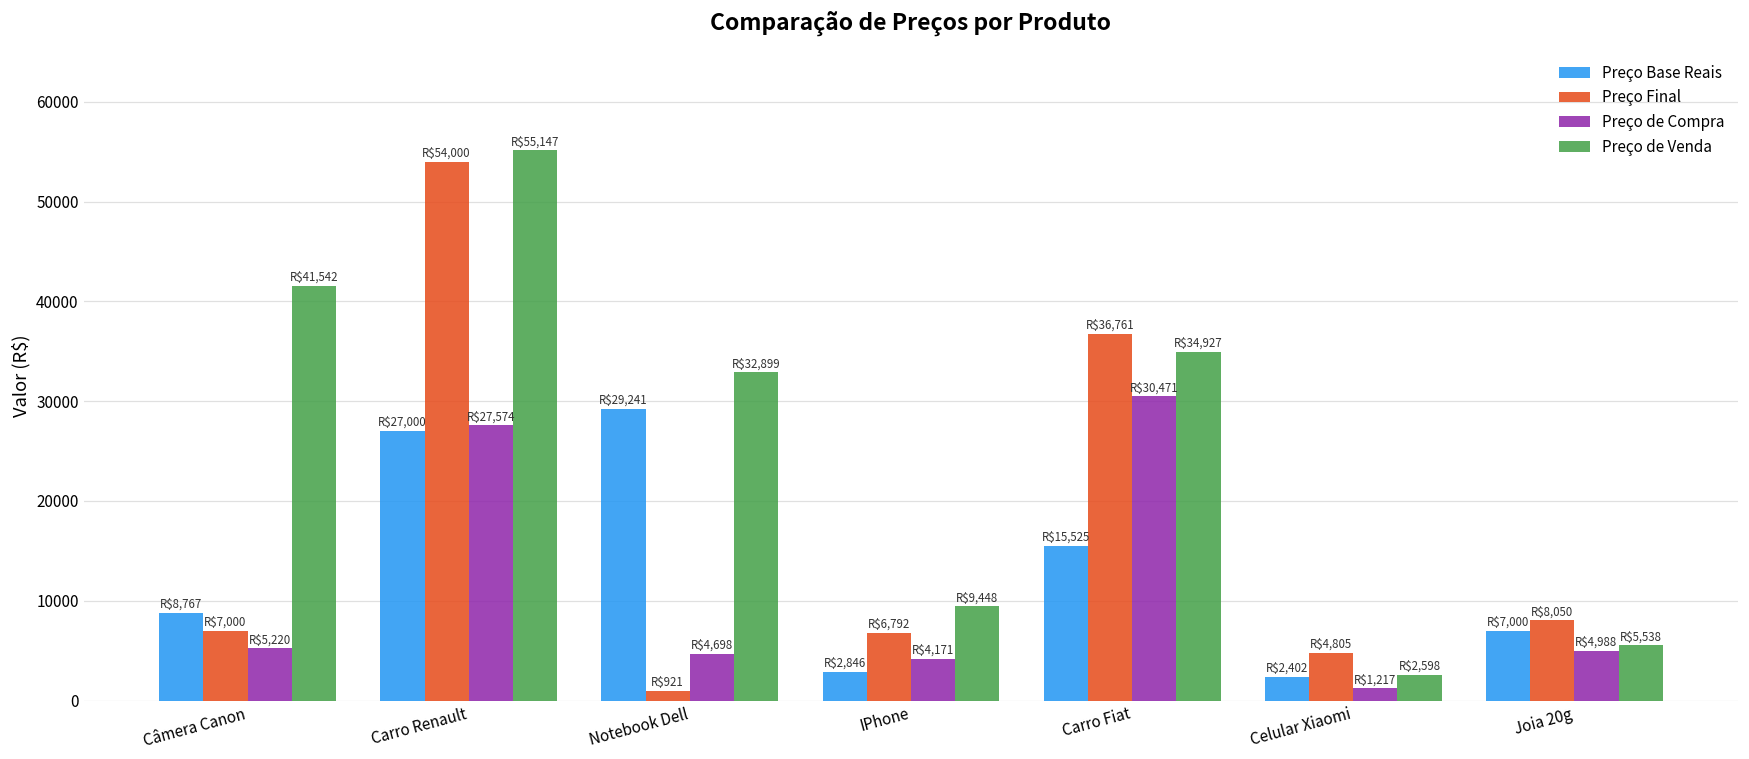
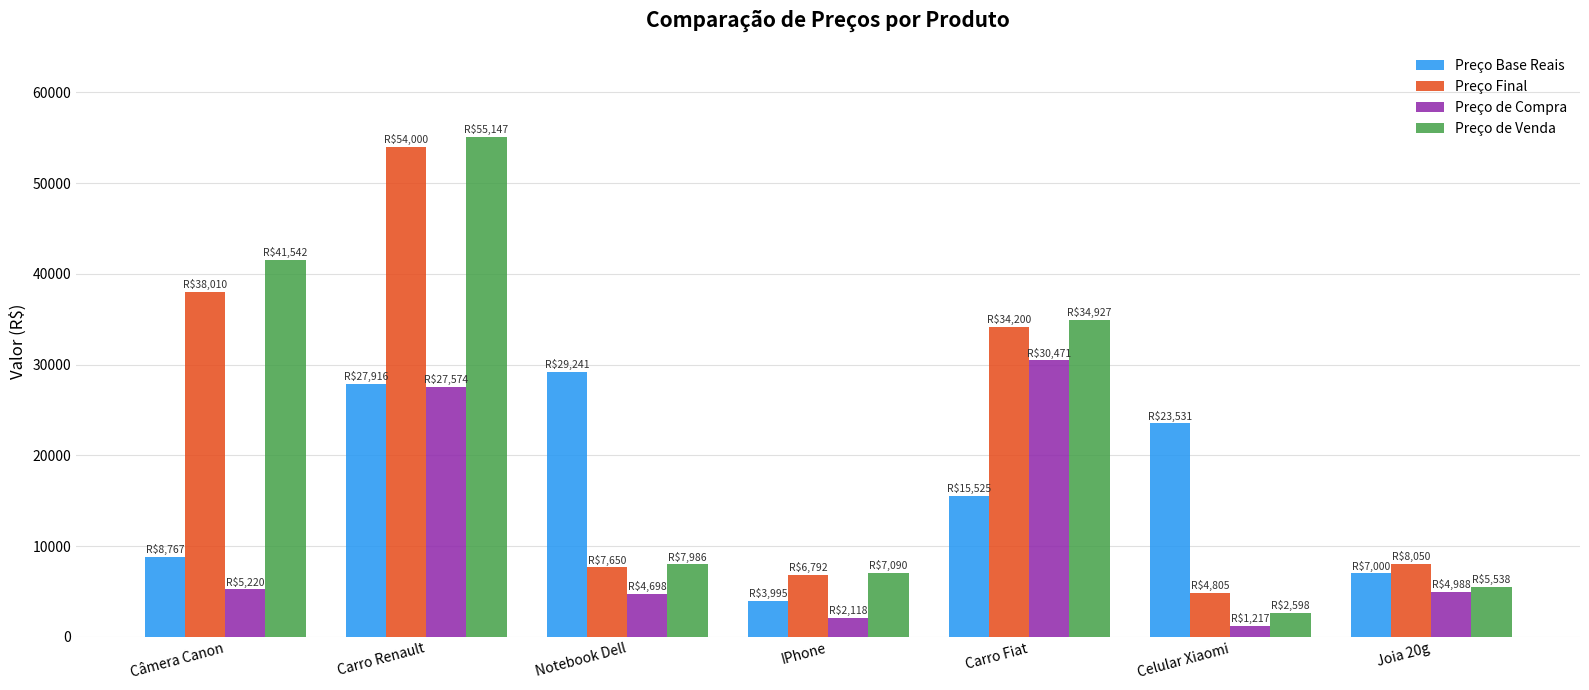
Preço Final, Câmera Canon: $7,000 -> $38,010
Preço Base Reais, Carro Renault: $27,000 -> $27,916
Preço Final, Notebook Dell: $921 -> $7,650
Preço de Venda, Notebook Dell: $32,899 -> $7,986
Preço Base Reais, IPhone: $2,846 -> $3,995
Preço de Compra, IPhone: $4,171 -> $2,118
Preço de Venda, IPhone: $9,448 -> $7,090
Preço Final, Carro Fiat: $36,761 -> $34,200
Preço Base Reais, Celular Xiaomi: $2,402 -> $23,531
